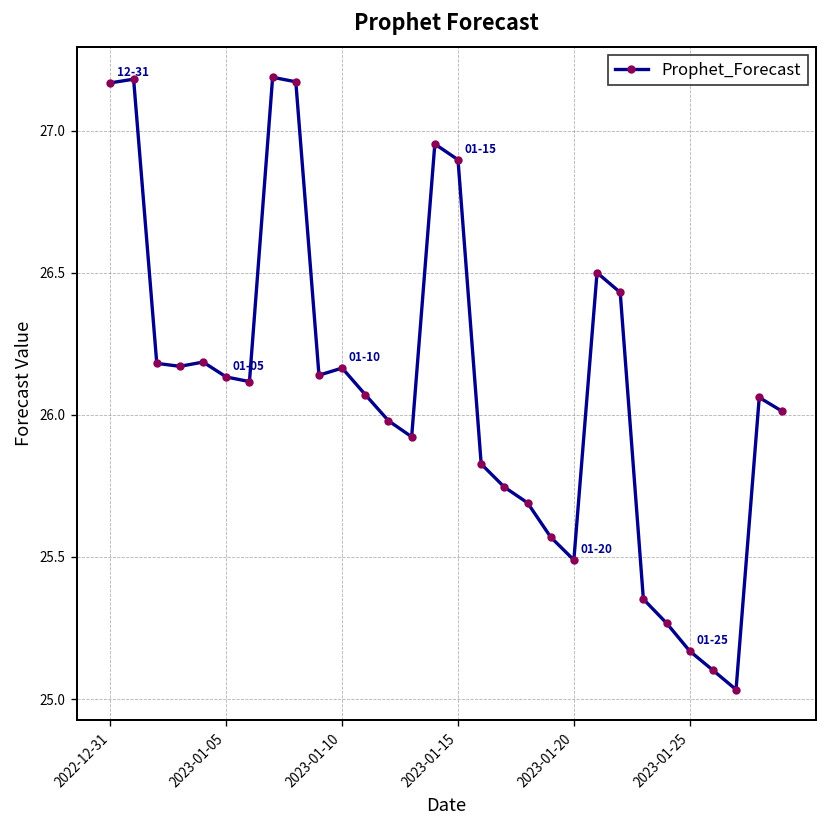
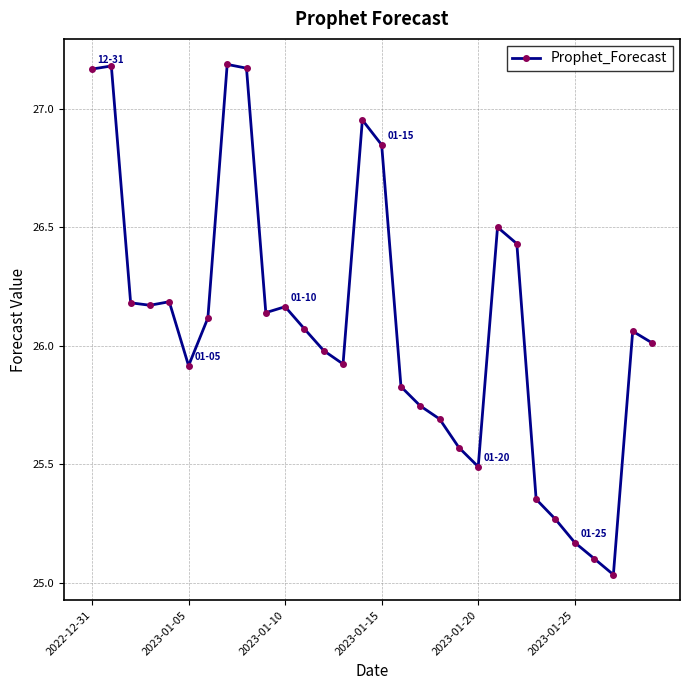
2023-01-05: 26.13 -> 25.92
2023-01-15: 26.90 -> 26.85
